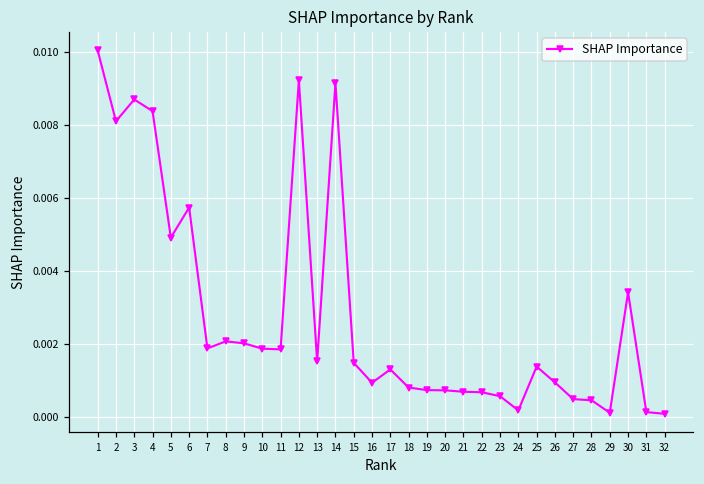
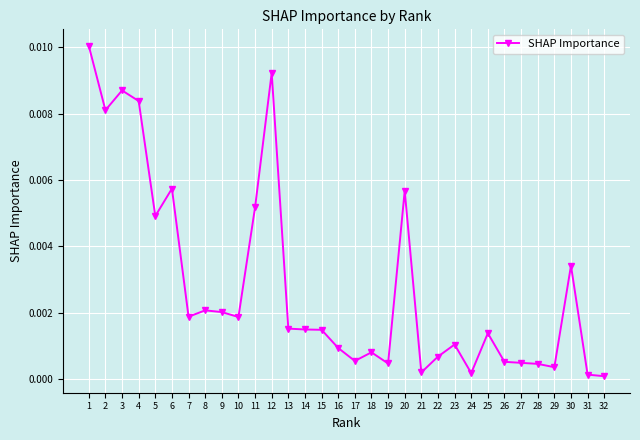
11: 0.0019 -> 0.0052
14: 0.0091 -> 0.0015
17: 0.0013 -> 0.0006
19: 0.0007 -> 0.0005
20: 0.0007 -> 0.0057
21: 0.0007 -> 0.0002
23: 0.0006 -> 0.0010
26: 0.0010 -> 0.0005
29: 0.0001 -> 0.0004
